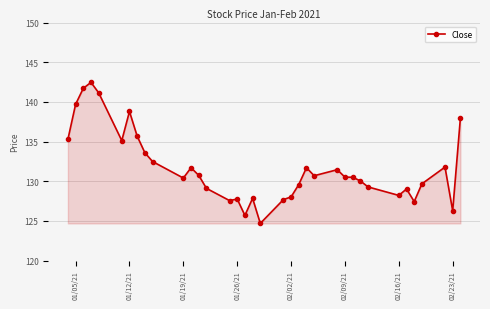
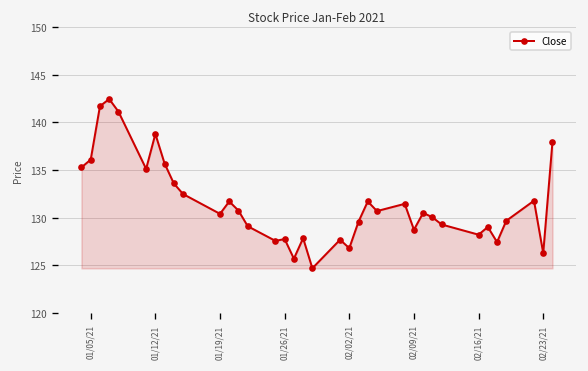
01/05/21: 140 -> 136
02/02/21: 128 -> 127
02/09/21: 131 -> 129
